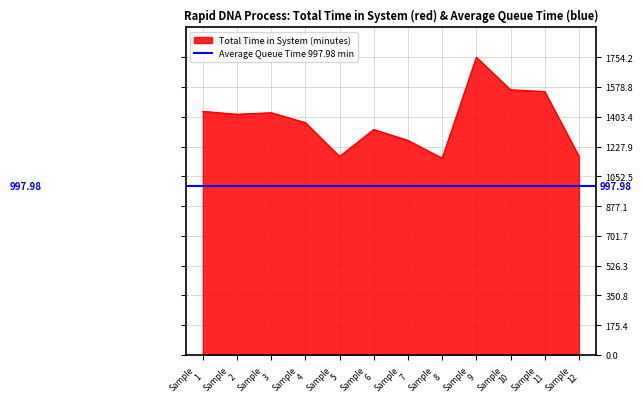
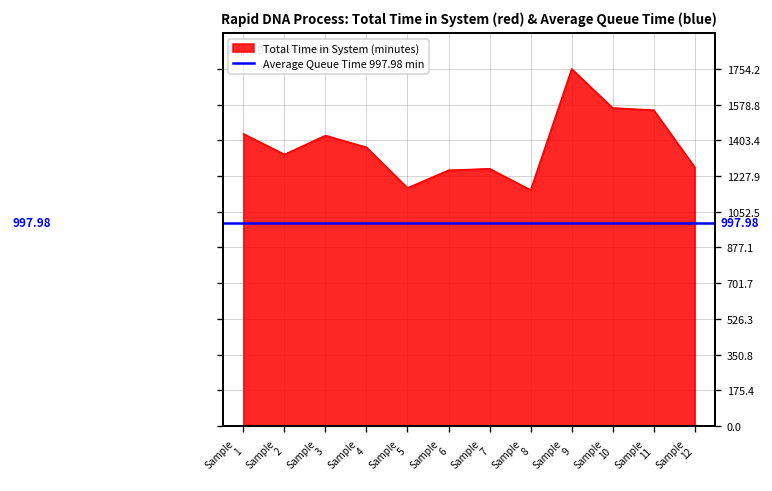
Sample 2: 1420 -> 1330
Sample 6: 1330 -> 1260
Sample 12: 1170 -> 1270
